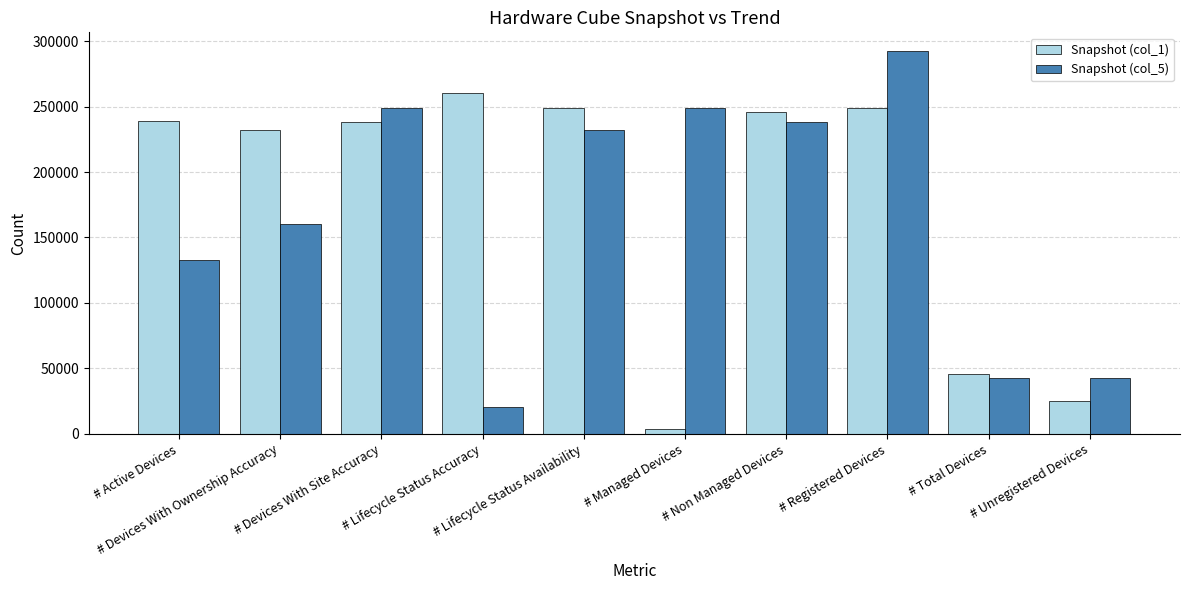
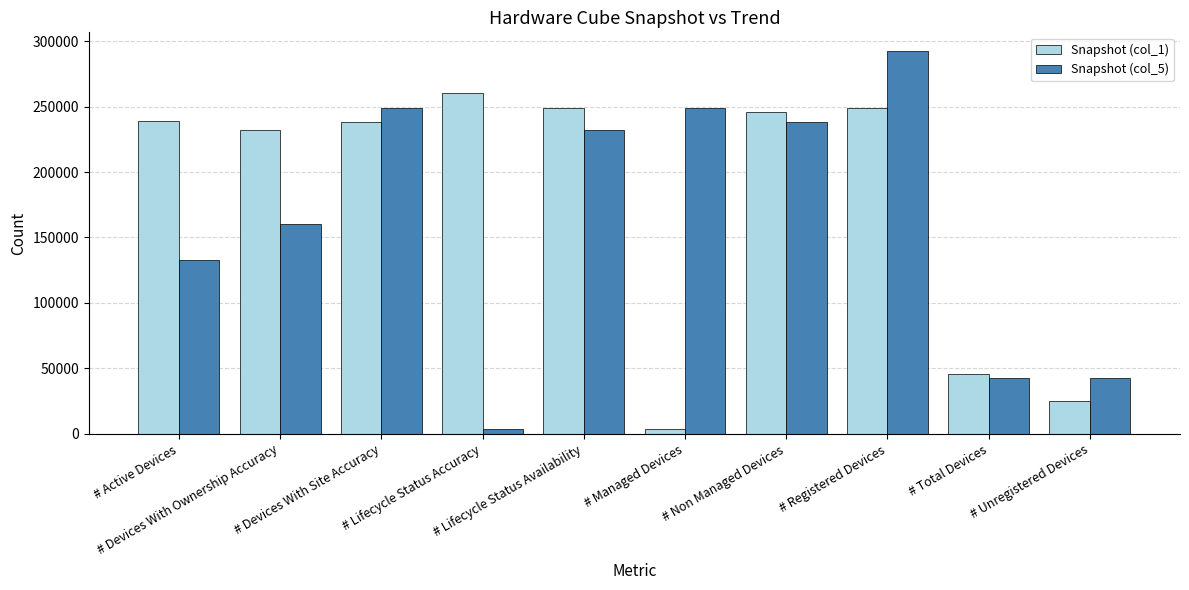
Snapshot (col_5), # Lifecycle Status Accuracy: 21000 -> 3000
